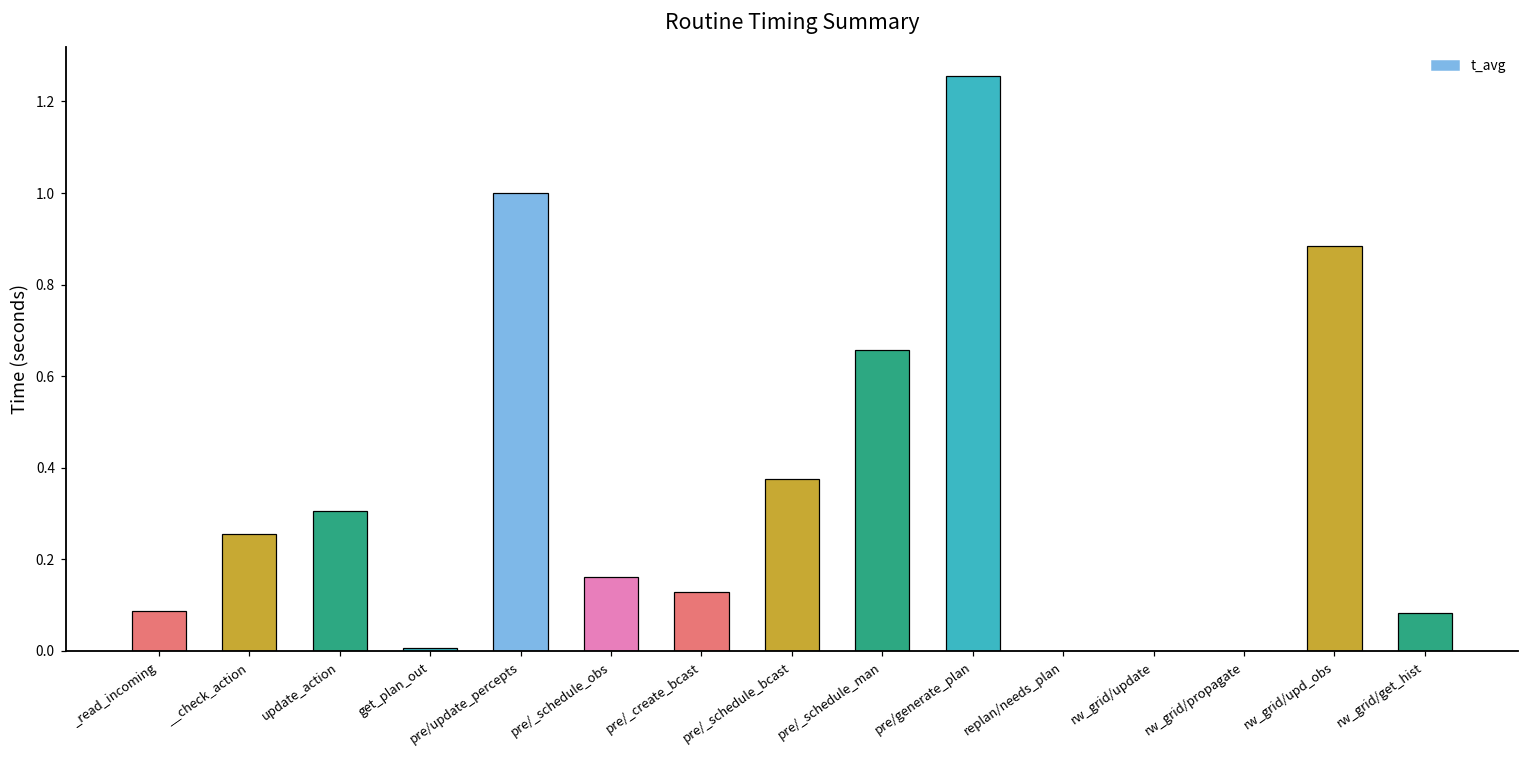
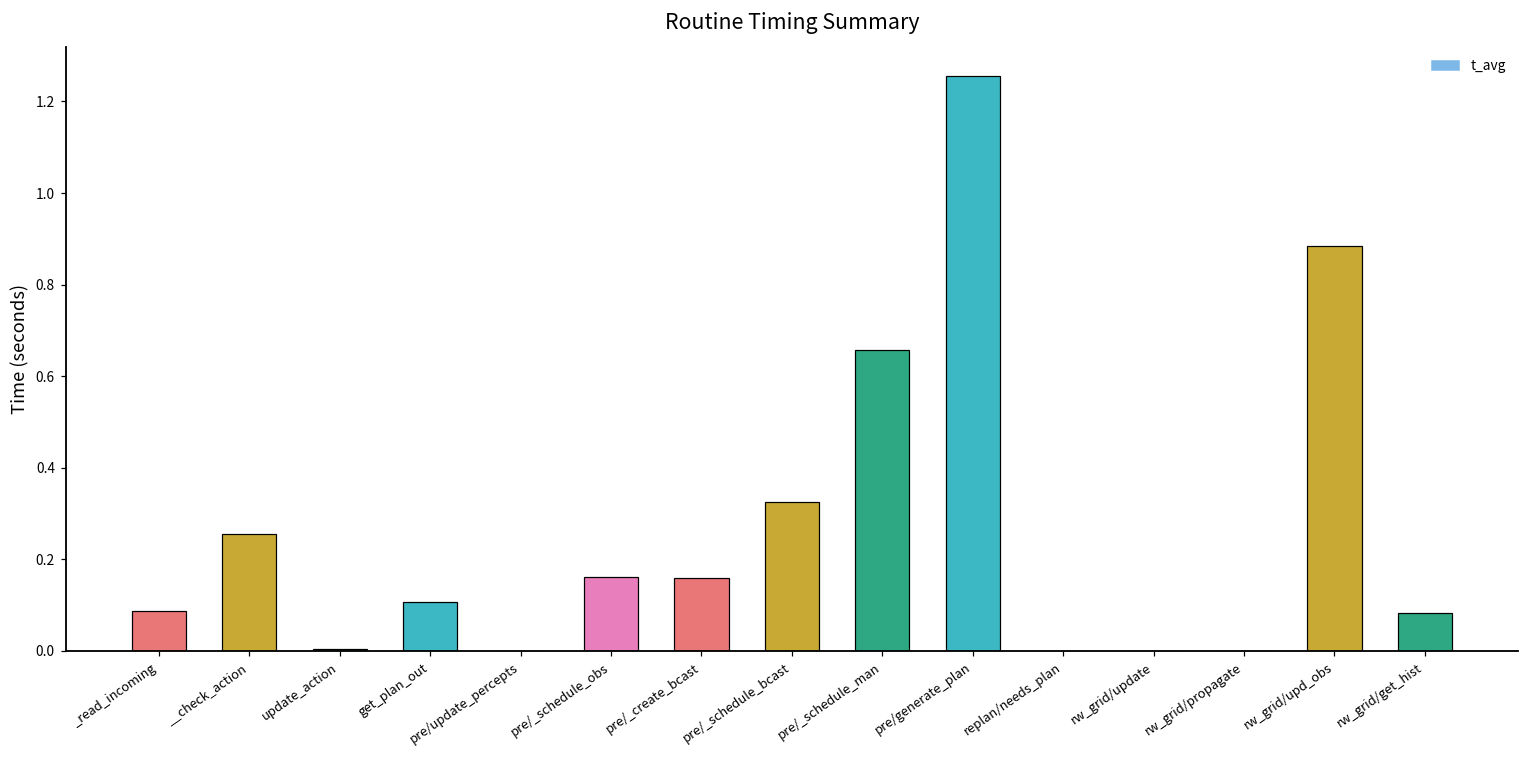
update_action: 0.31 -> 0.00
get_plan_out: 0.01 -> 0.11
pre/update_percepts: 1 -> 0
pre/_create_bcast: 0.13 -> 0.16
pre/_schedule_bcast: 0.38 -> 0.33
